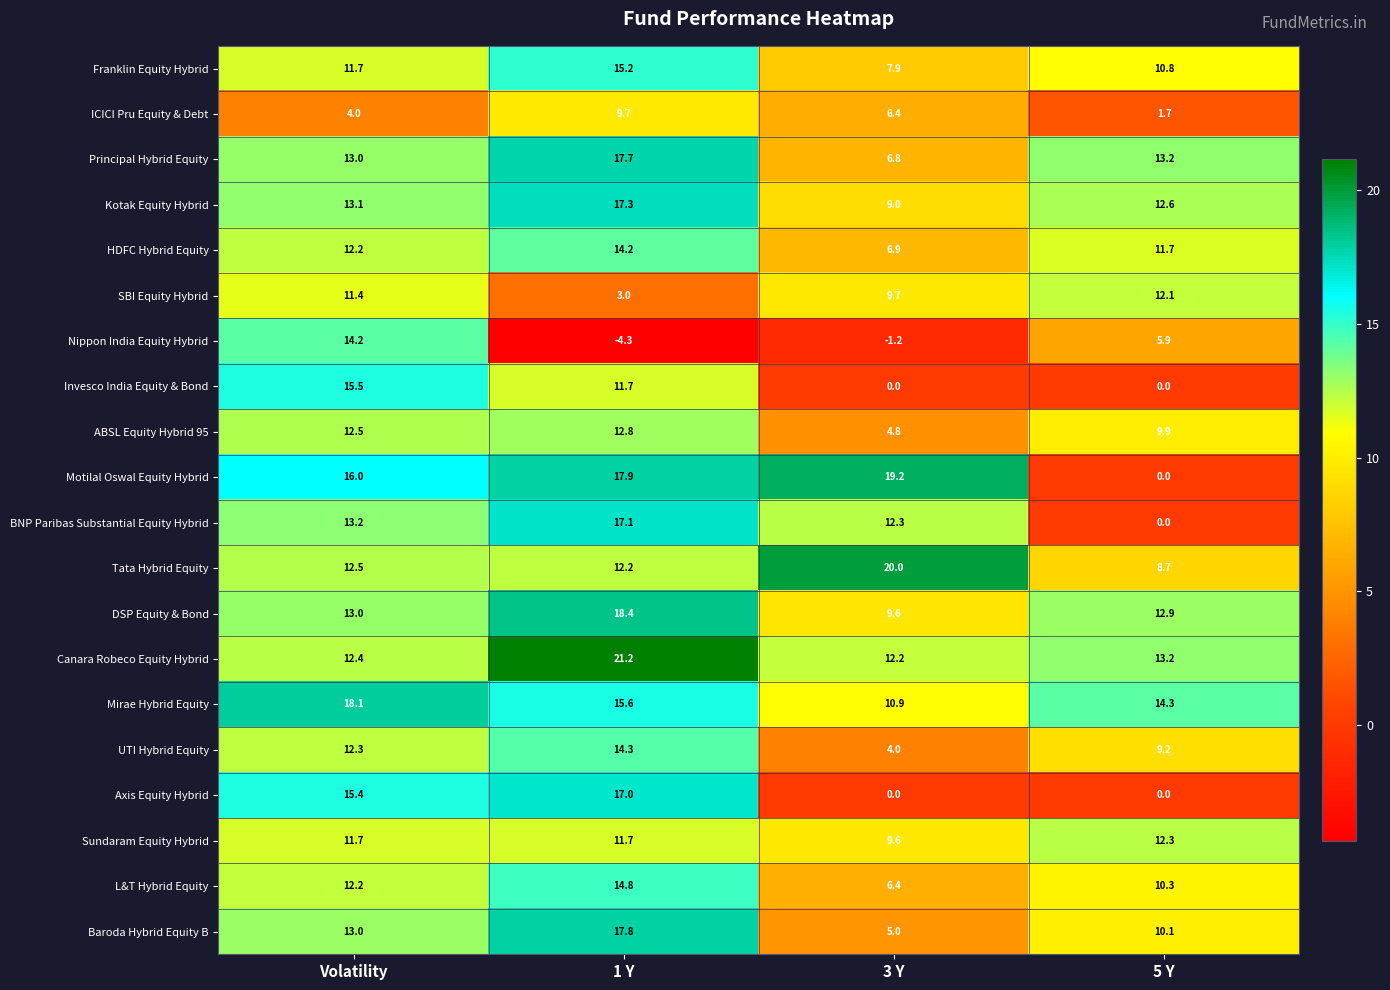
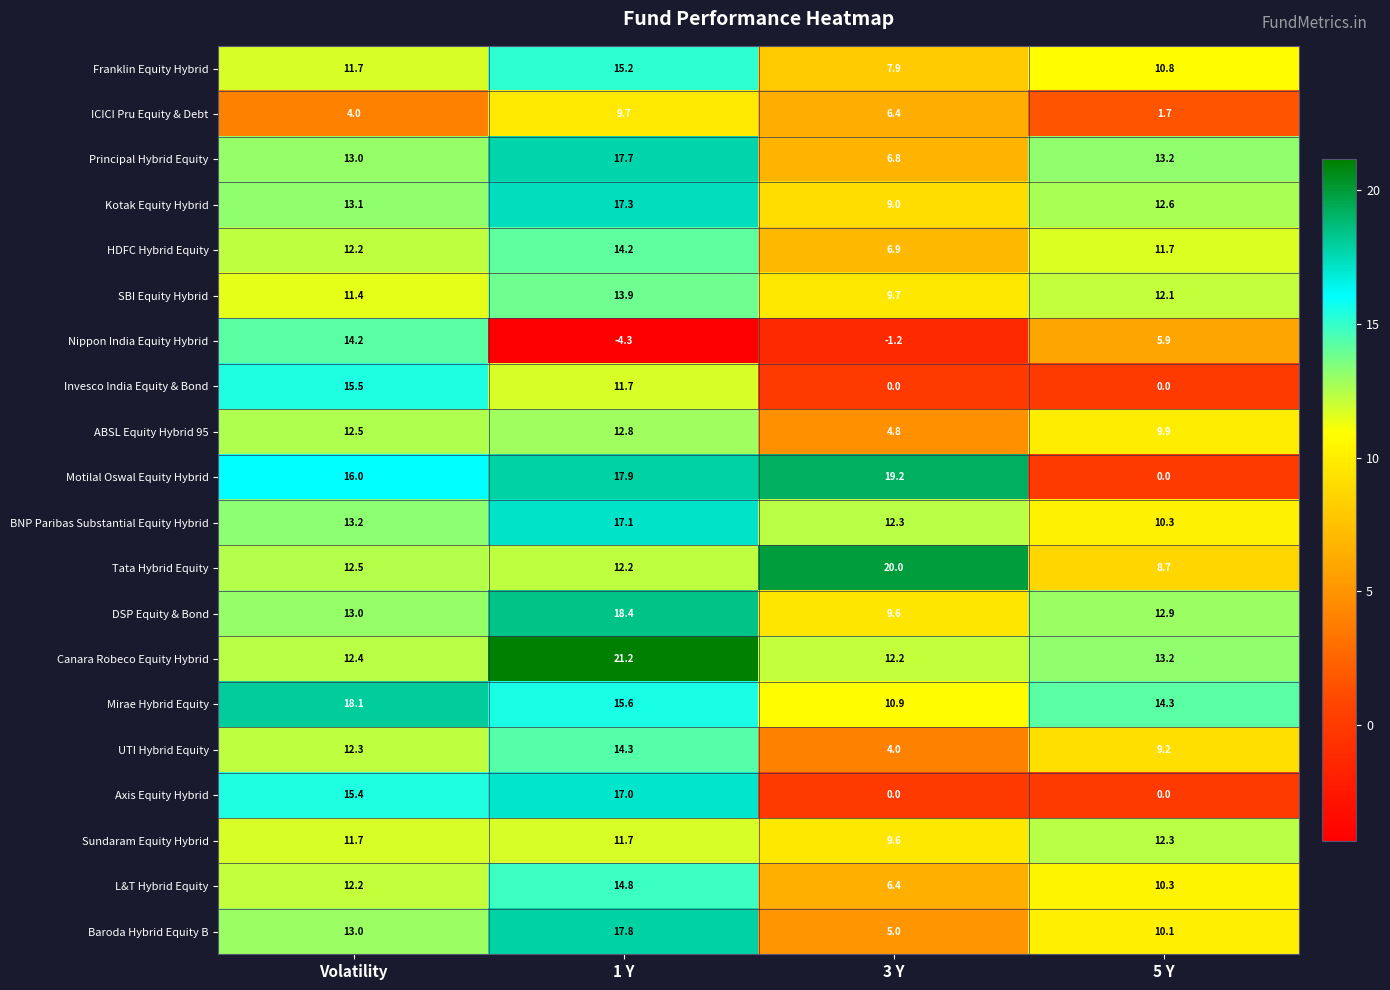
SBI Equity Hybrid, 1 Y: 3.0 -> 13.9
BNP Paribas Substantial Equity Hybrid, 5 Y: 0.0 -> 10.3
